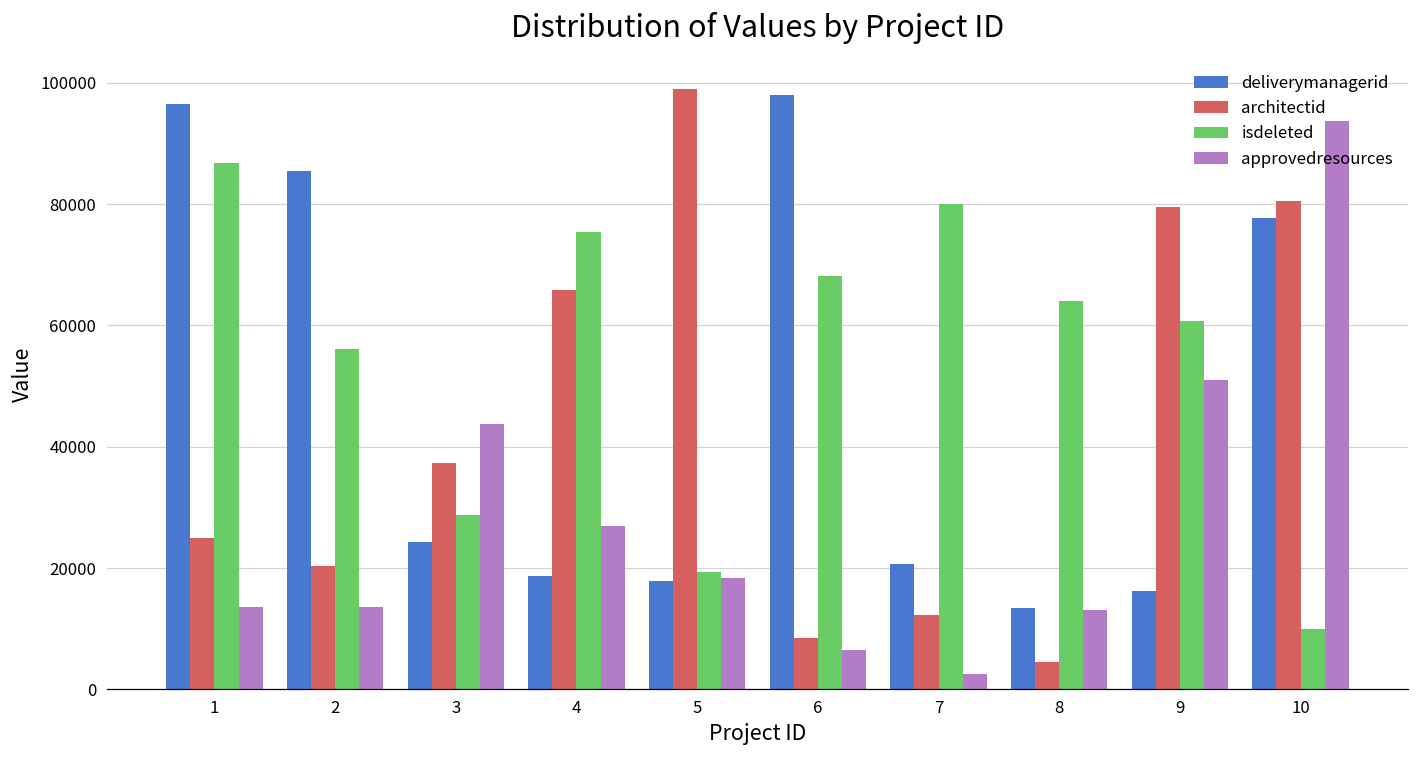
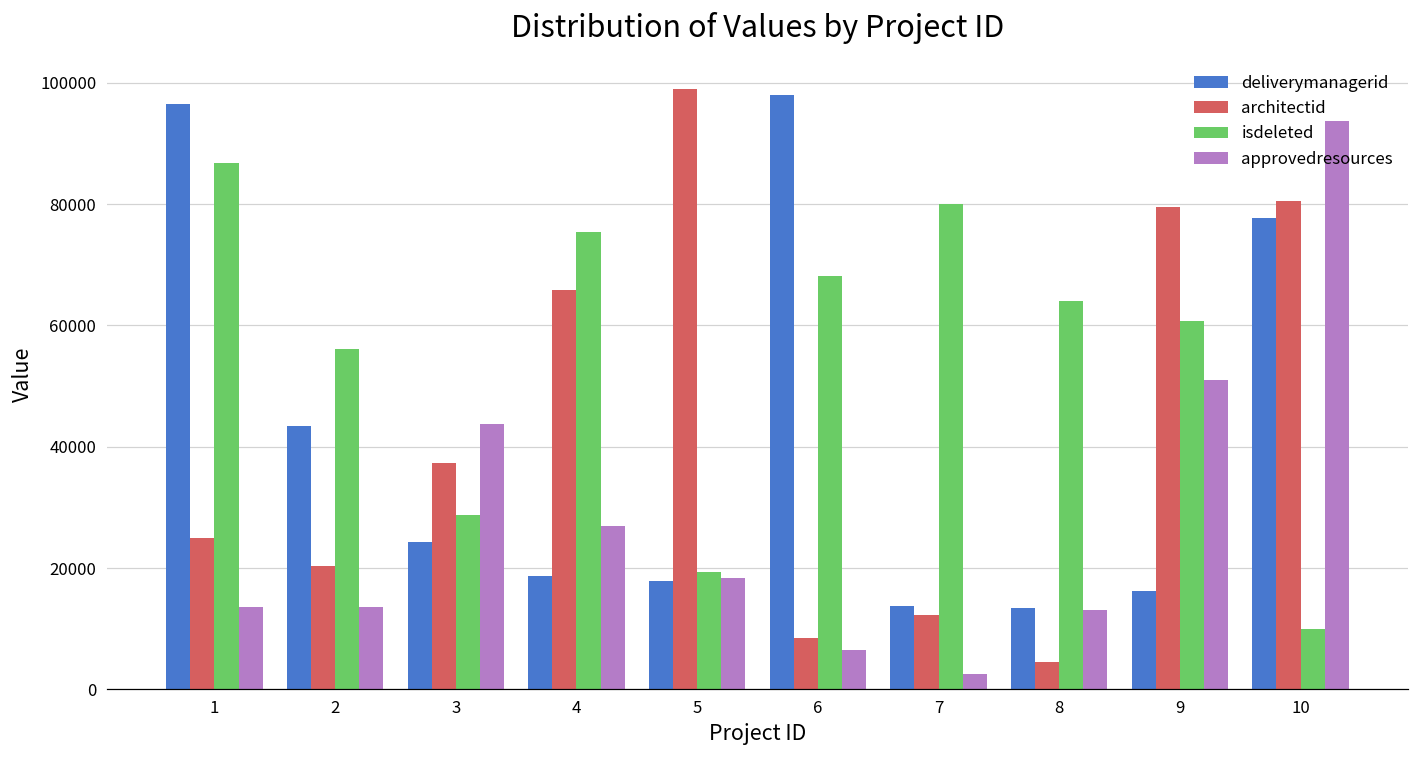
deliverymanagerid, 2: 85000 -> 43000
deliverymanagerid, 7: 21000 -> 14000
